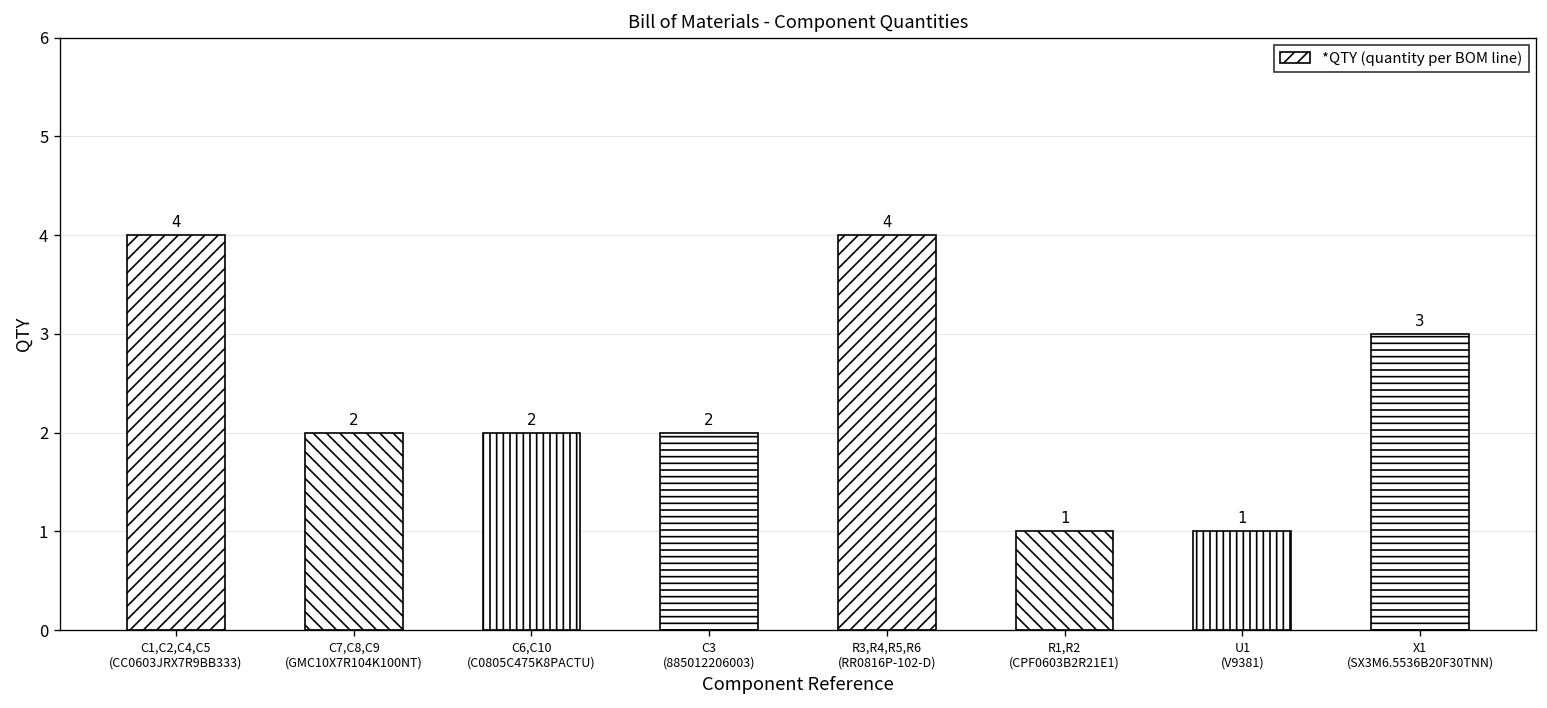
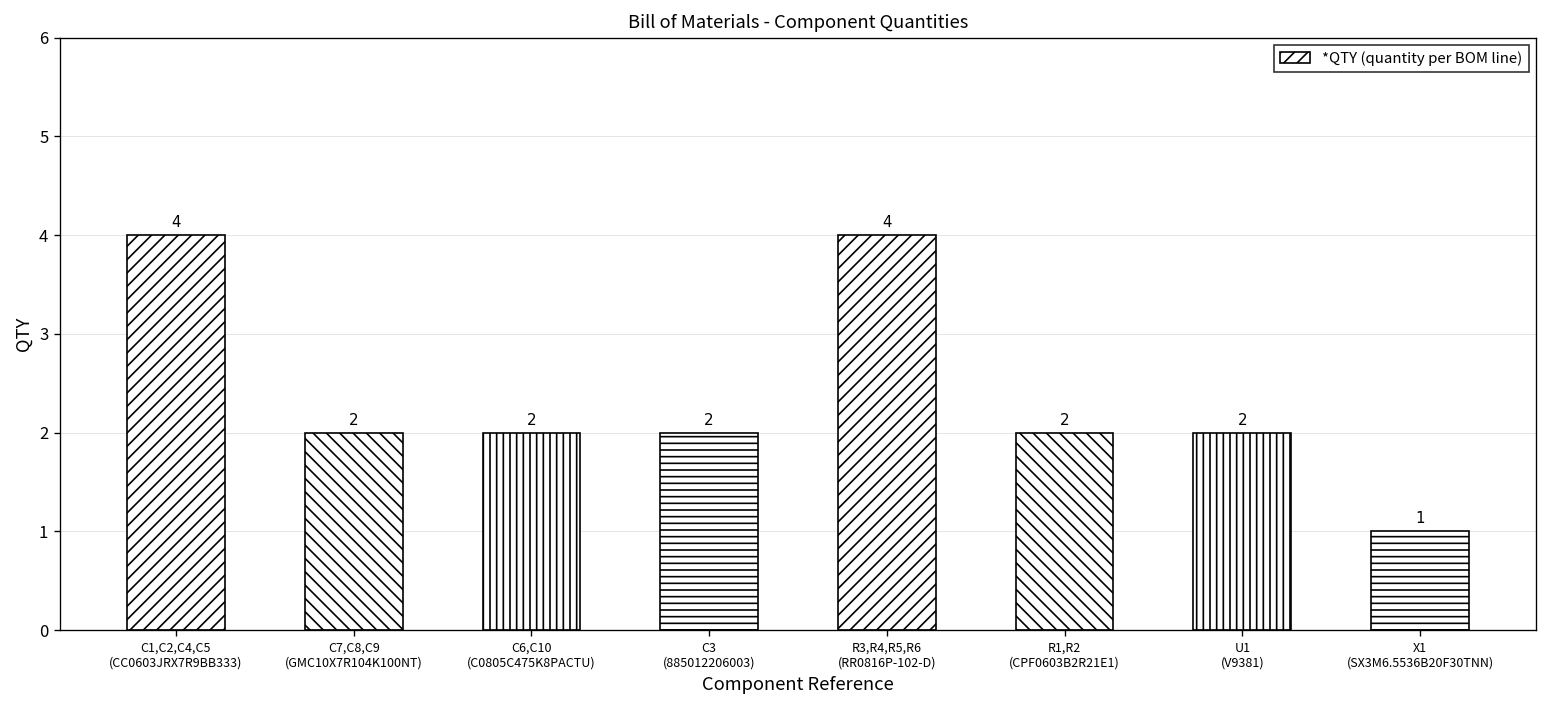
R1,R2 (CPF0603B2R21E1): 1 -> 2
U1 (V9381): 1 -> 2
X1 (SX3M6.5536B20F30TNN): 3 -> 1
